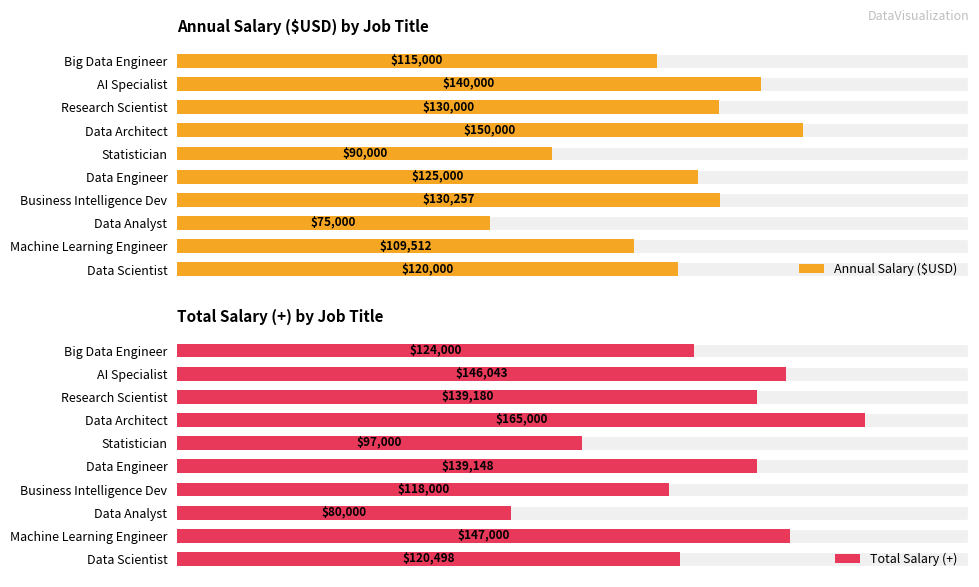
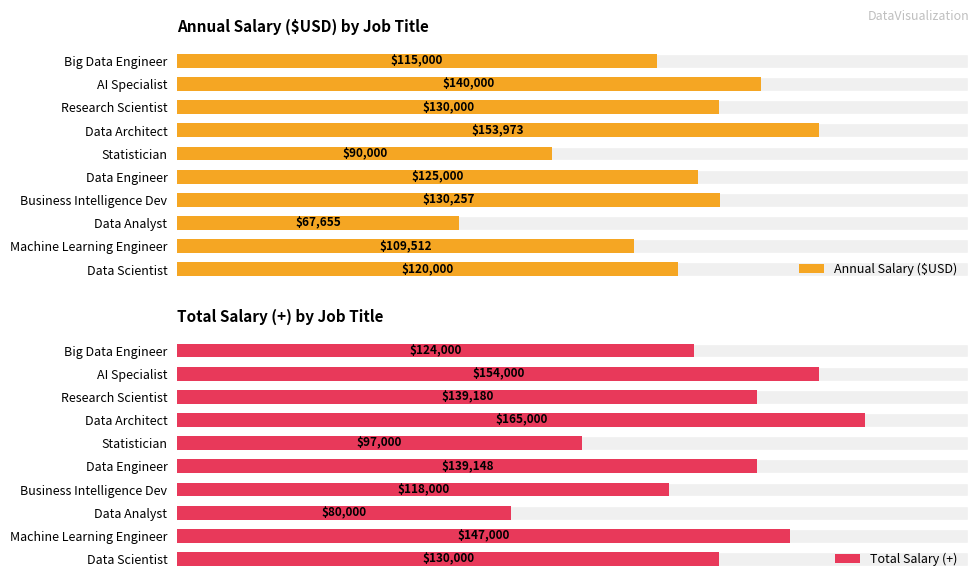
Annual Salary ($USD) by Job Title, Annual Salary ($USD), Data Architect: $150,000 -> $153,973
Annual Salary ($USD) by Job Title, Annual Salary ($USD), Data Analyst: $75,000 -> $67,655
Total Salary (+) by Job Title, Total Salary (+), AI Specialist: $146,043 -> $154,000
Total Salary (+) by Job Title, Total Salary (+), Data Scientist: $120,498 -> $130,000
